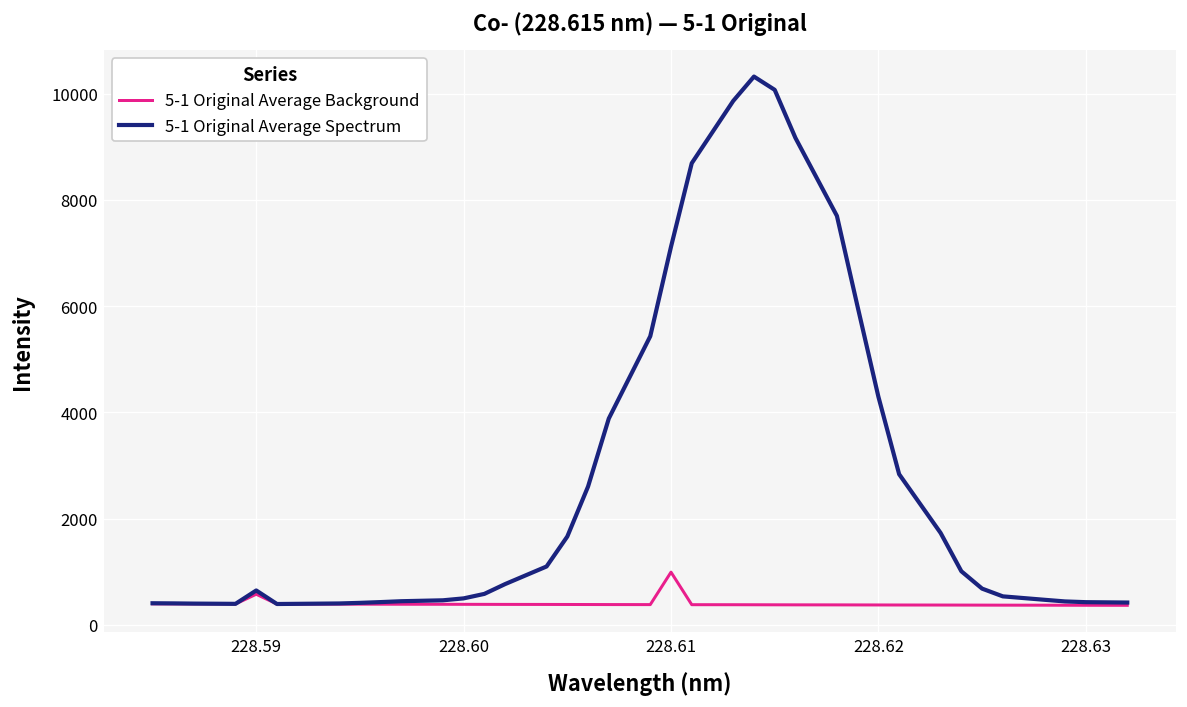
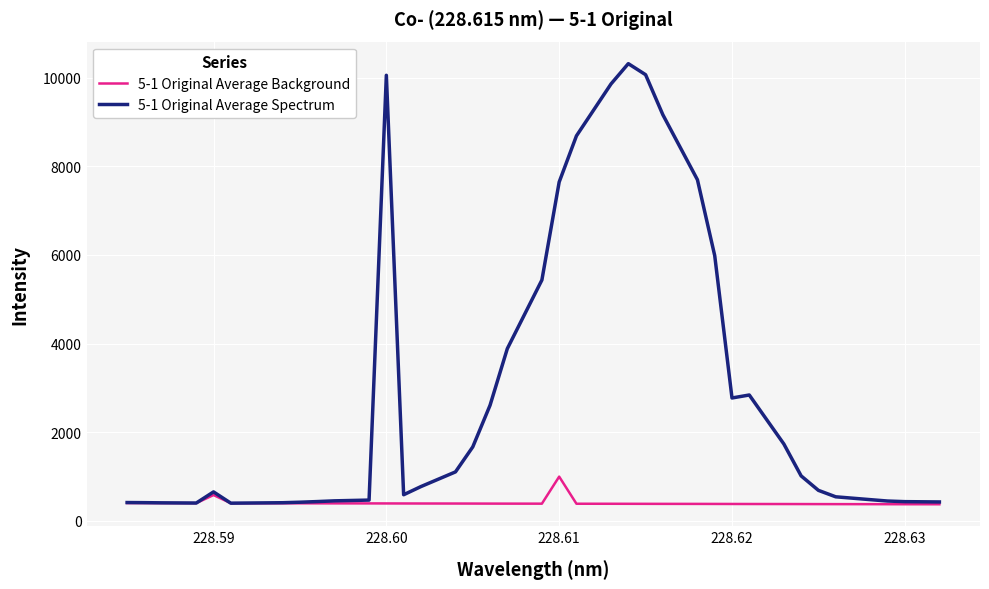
5-1 Original Average Spectrum, 228.60: 500 -> 10100
5-1 Original Average Spectrum, 228.61: 7100 -> 7600
5-1 Original Average Spectrum, 228.62: 4300 -> 2800
